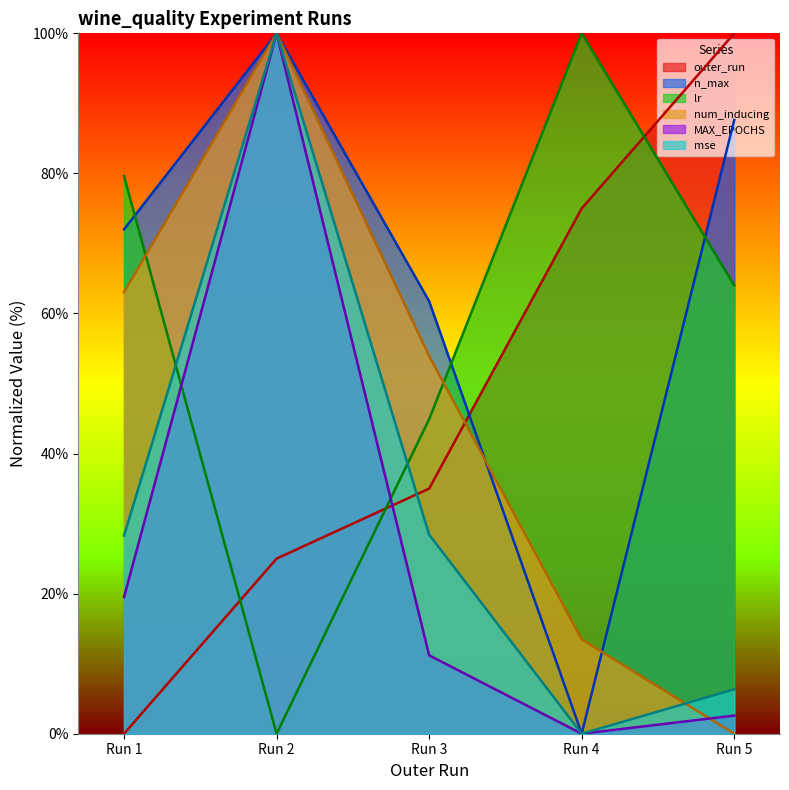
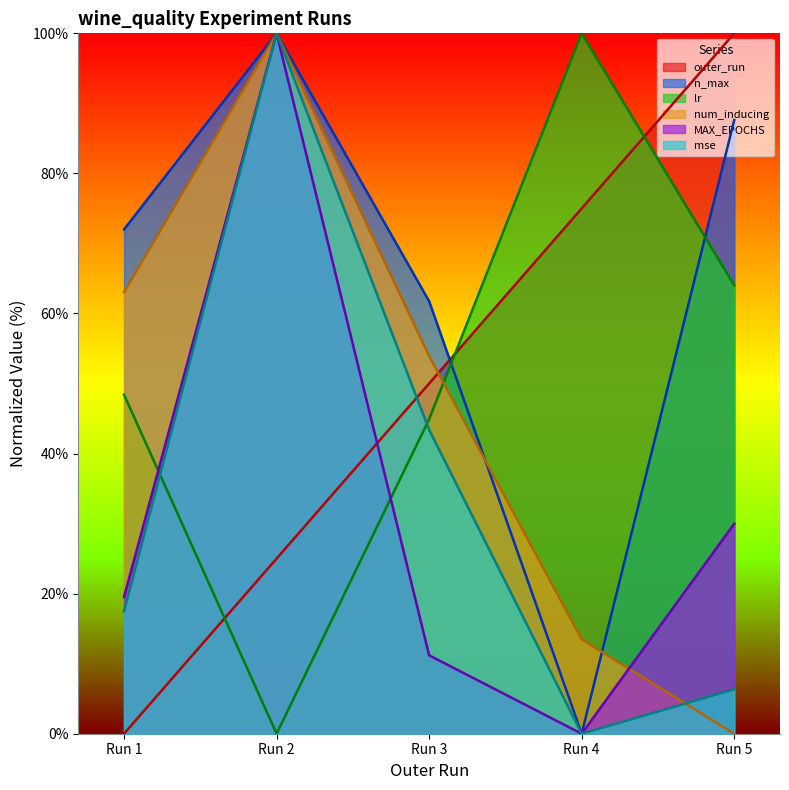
lr, Run 1: 80% -> 48%
mse, Run 1: 28% -> 17%
outer_run, Run 3: 35% -> 50%
mse, Run 3: 28% -> 43%
MAX_EPOCHS, Run 5: 3% -> 30%
